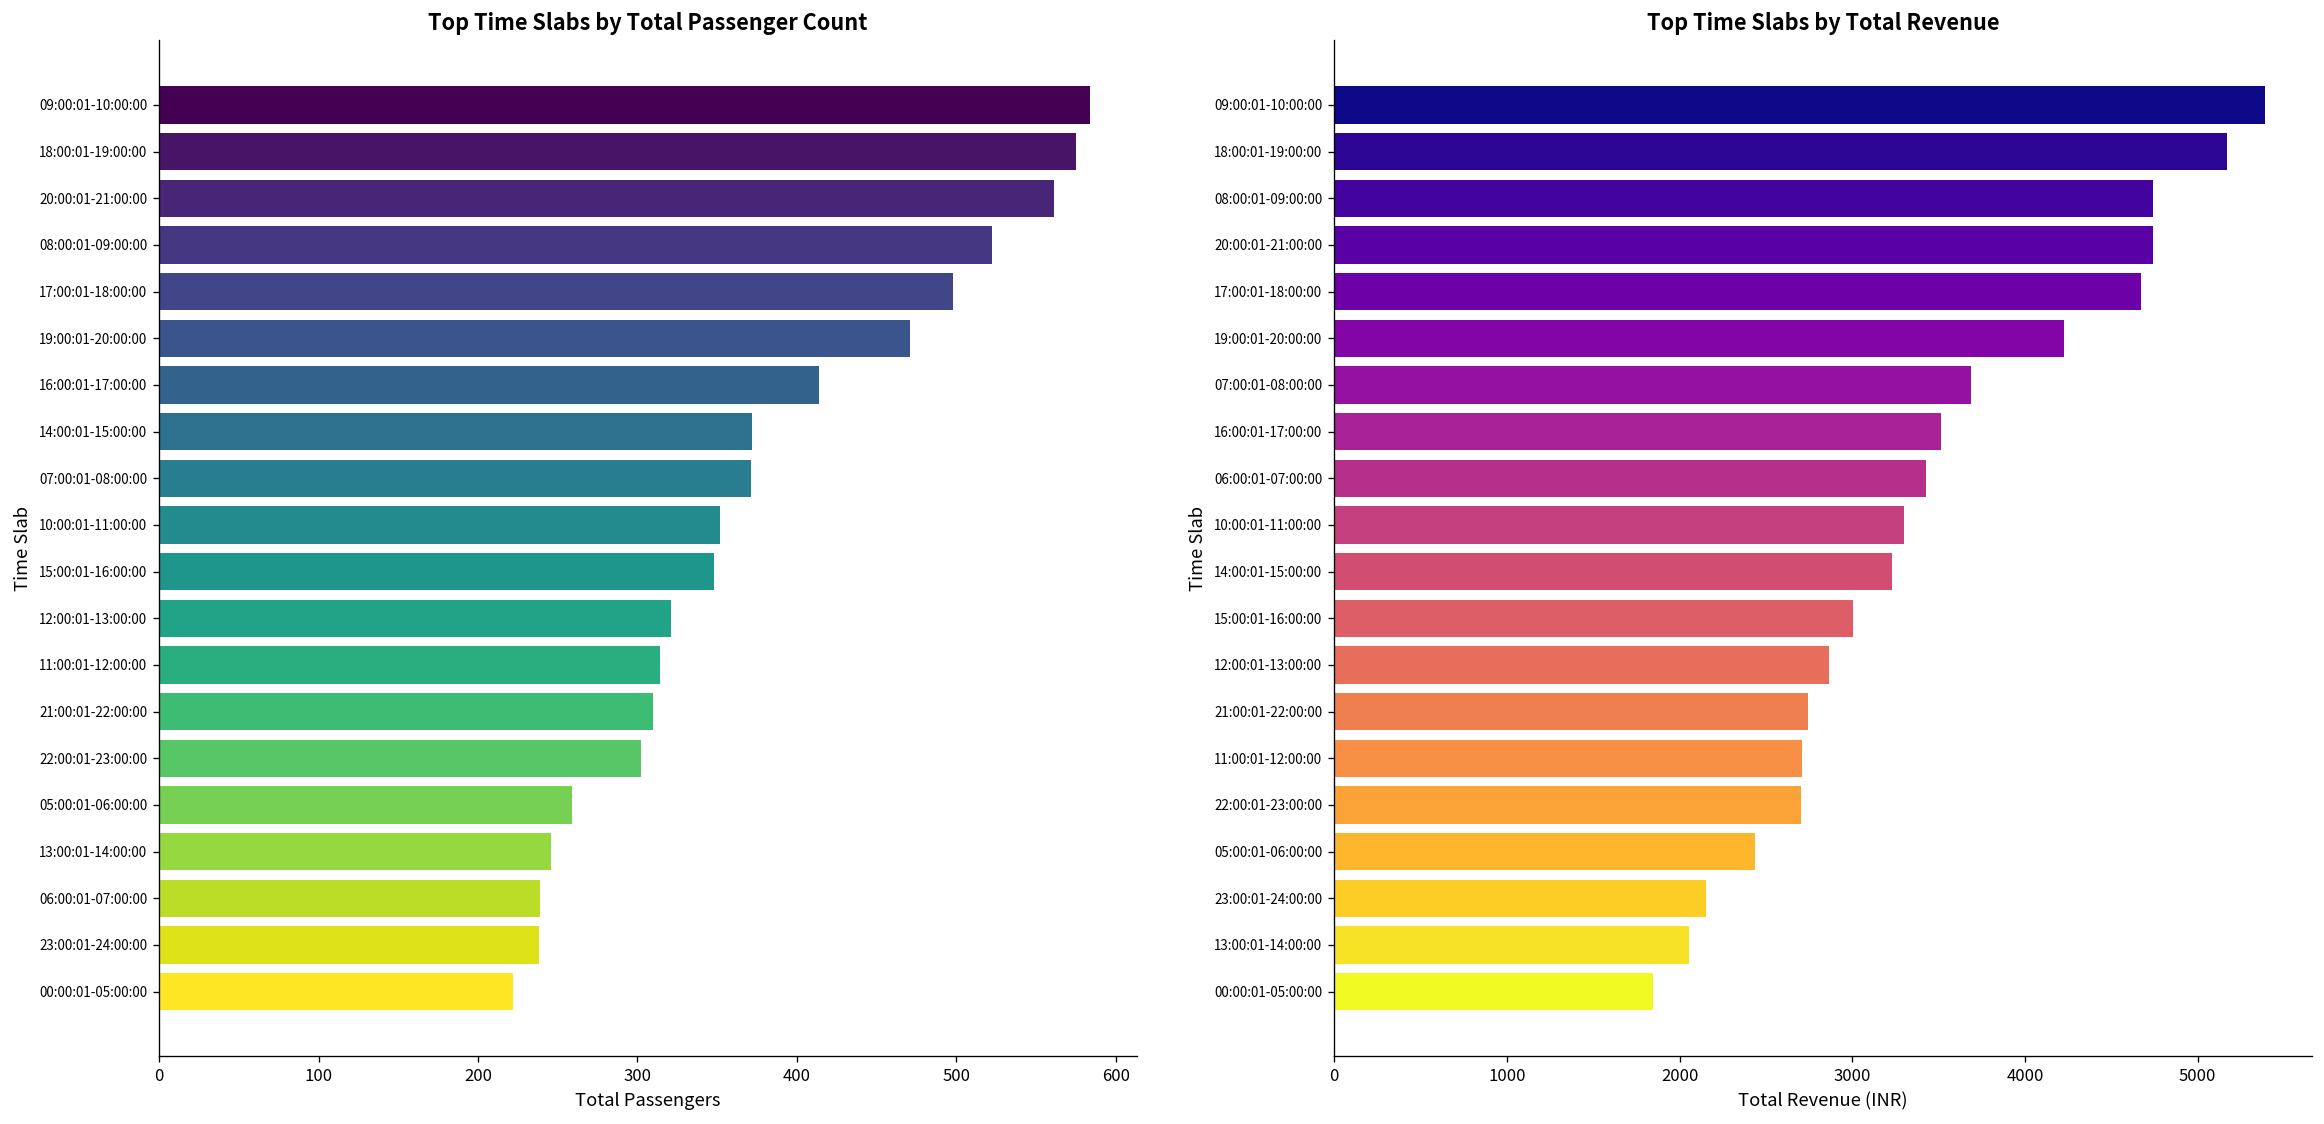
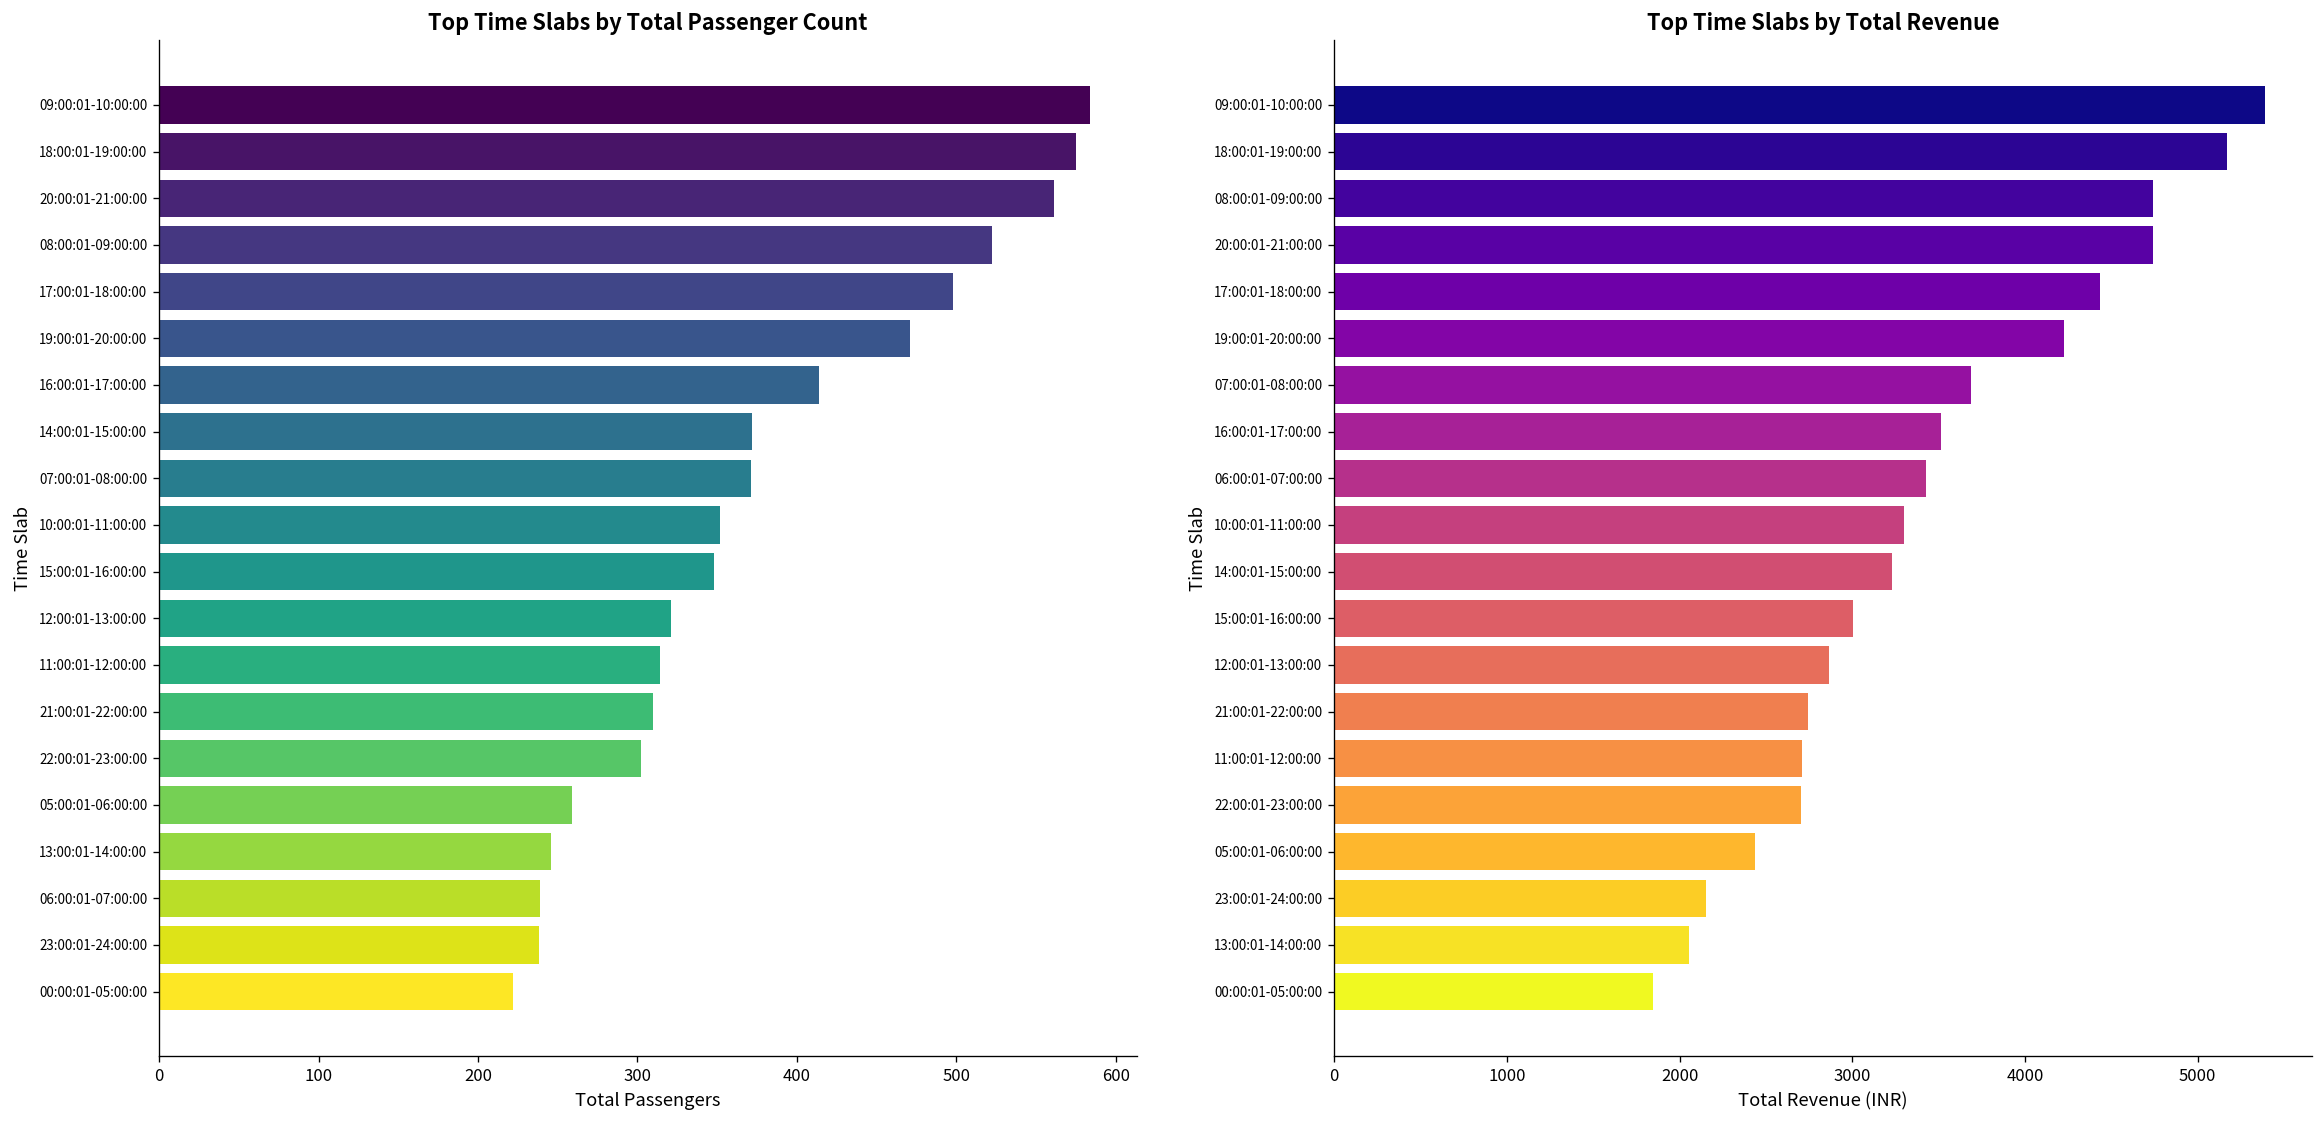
Top Time Slabs by Total Revenue, 17:00:01-18:00:00: 4670 -> 4430
